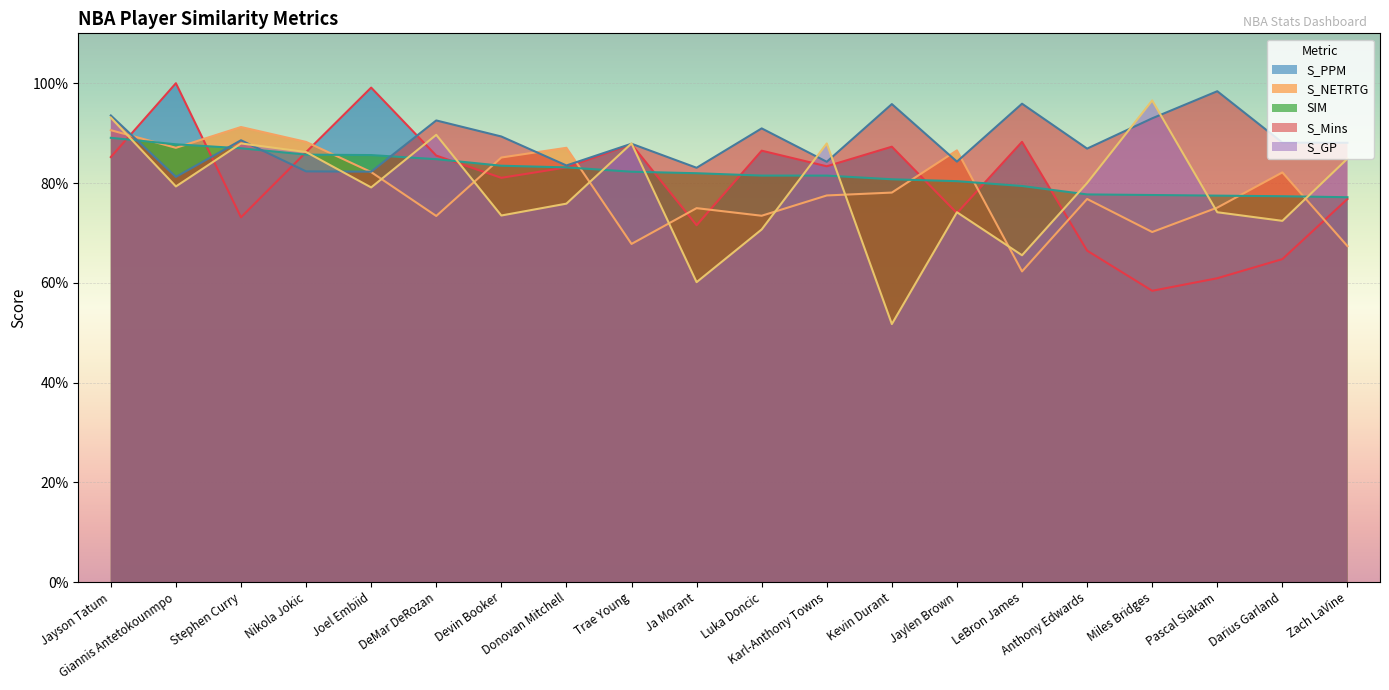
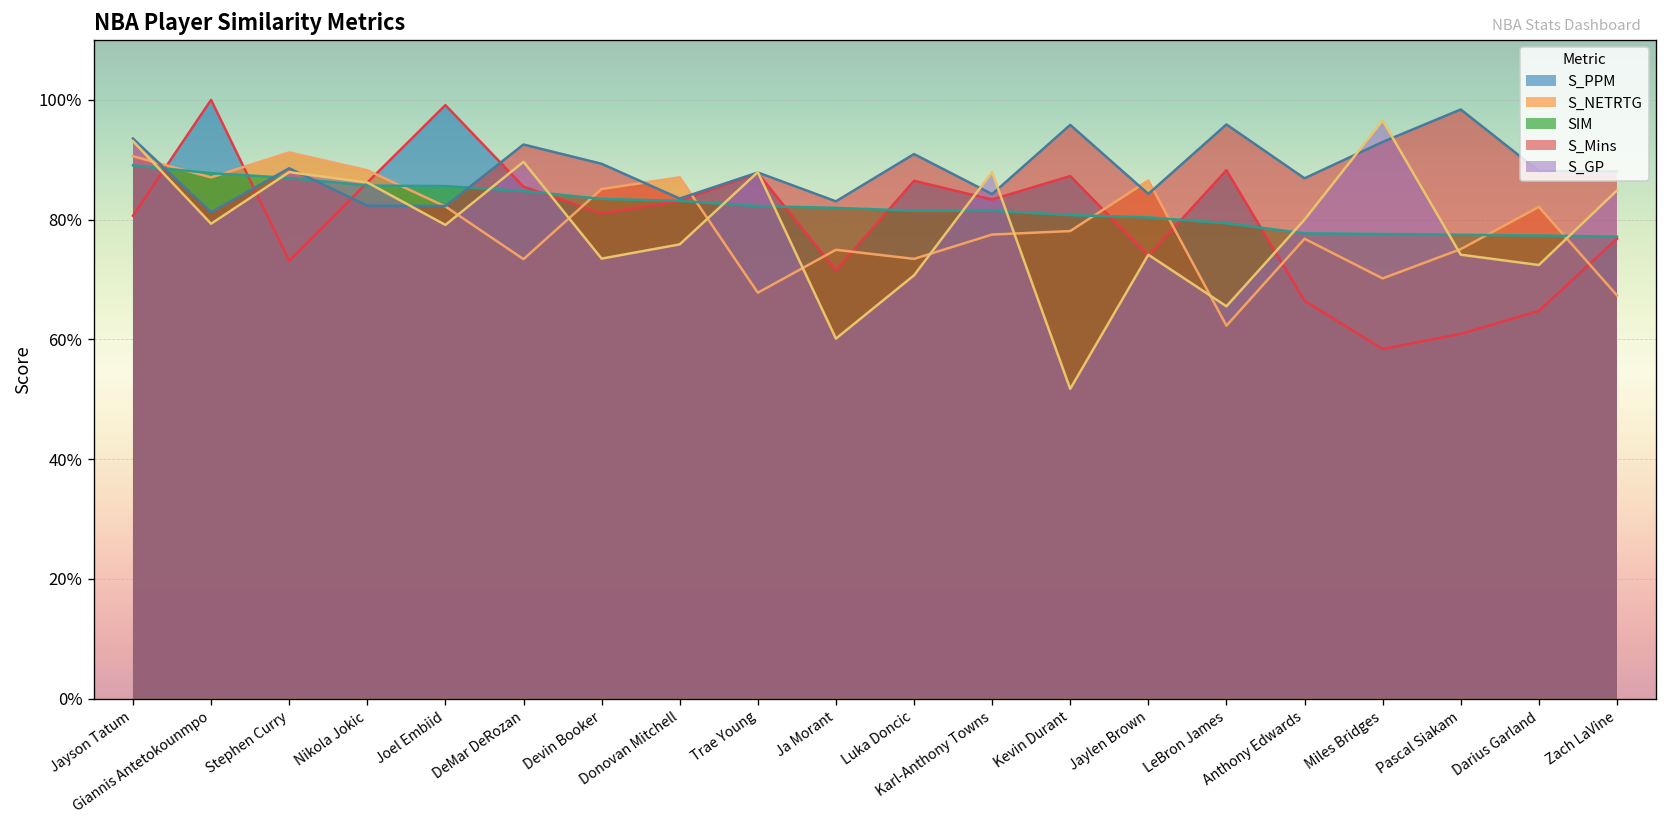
S_PPM, Jayson Tatum: 85% -> 81%
